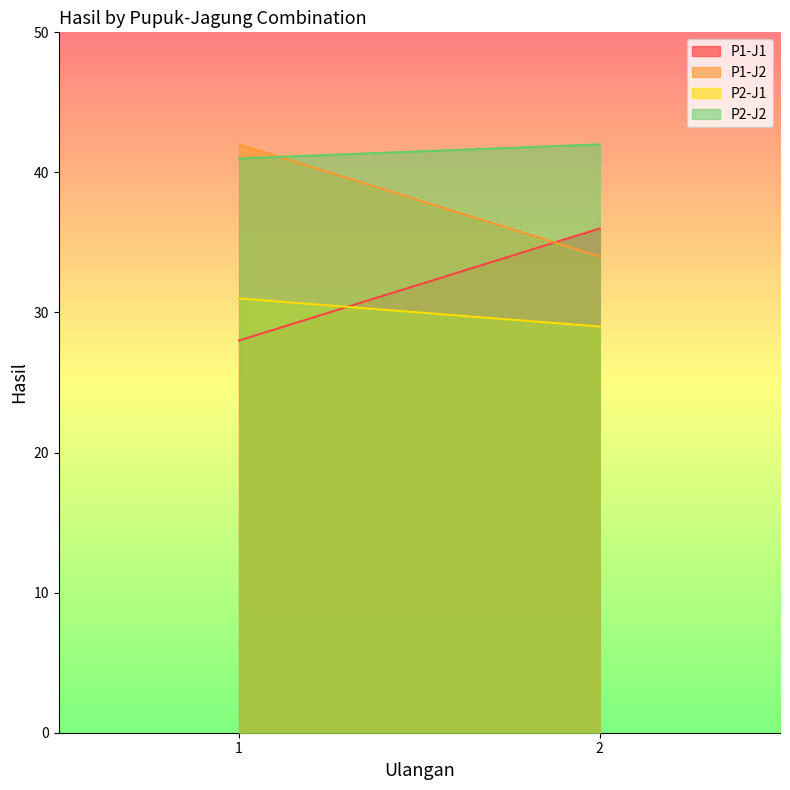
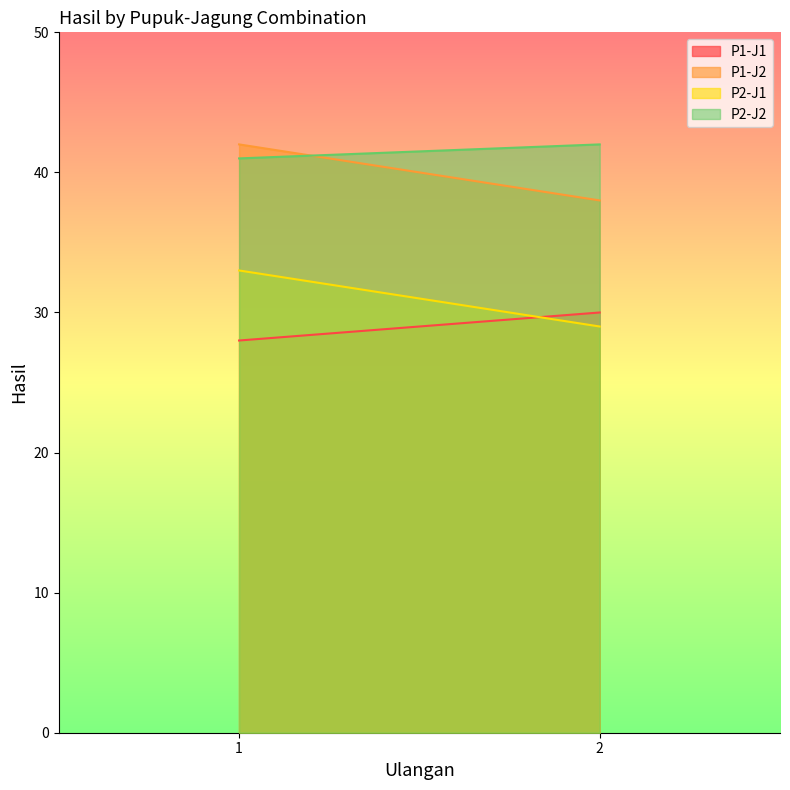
P2-J1, 1: 31 -> 33
P1-J1, 2: 36 -> 30
P1-J2, 2: 34 -> 38
